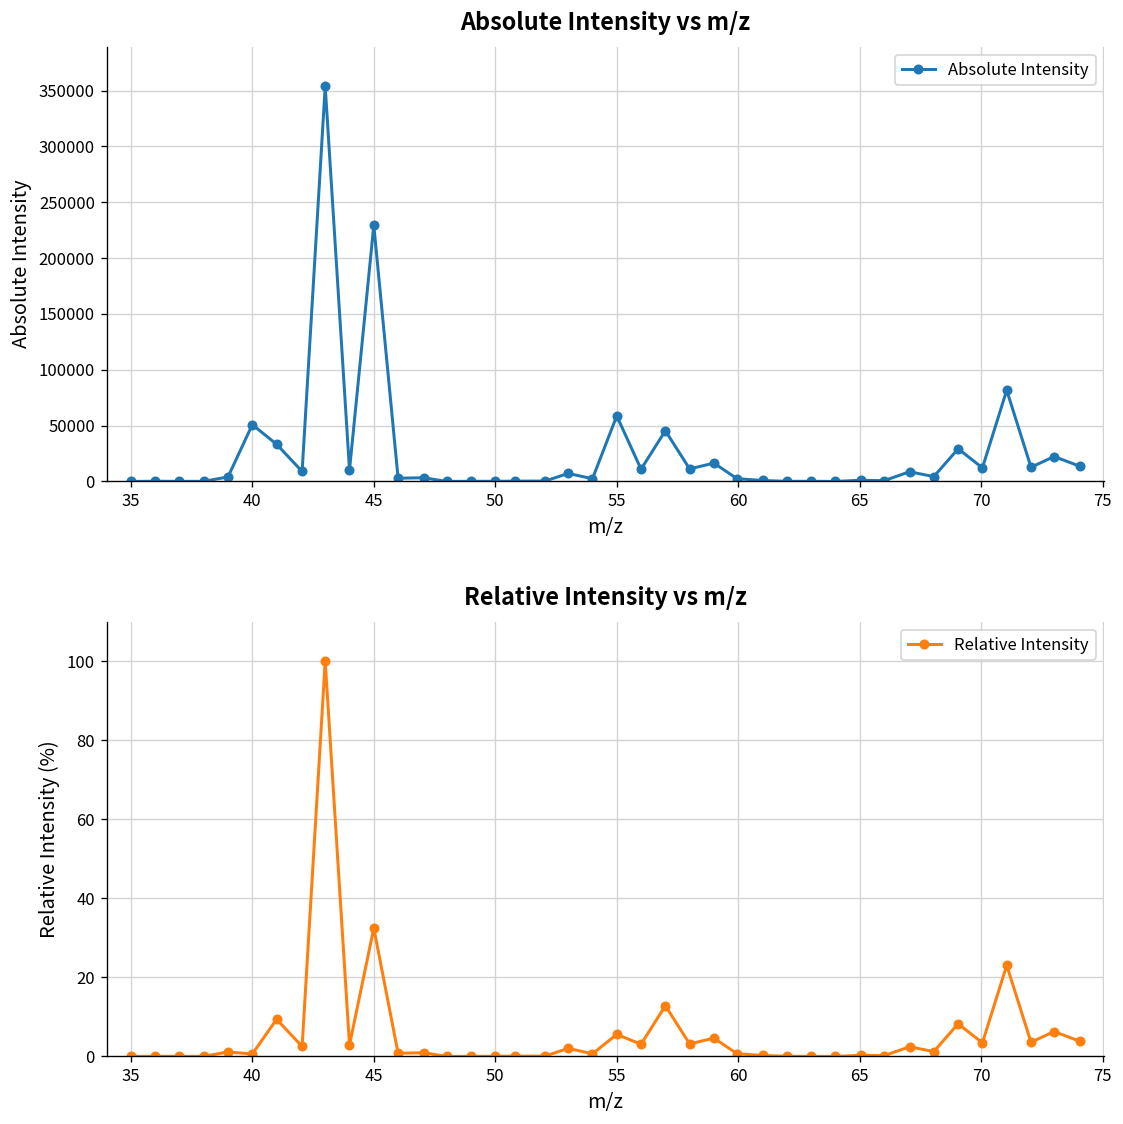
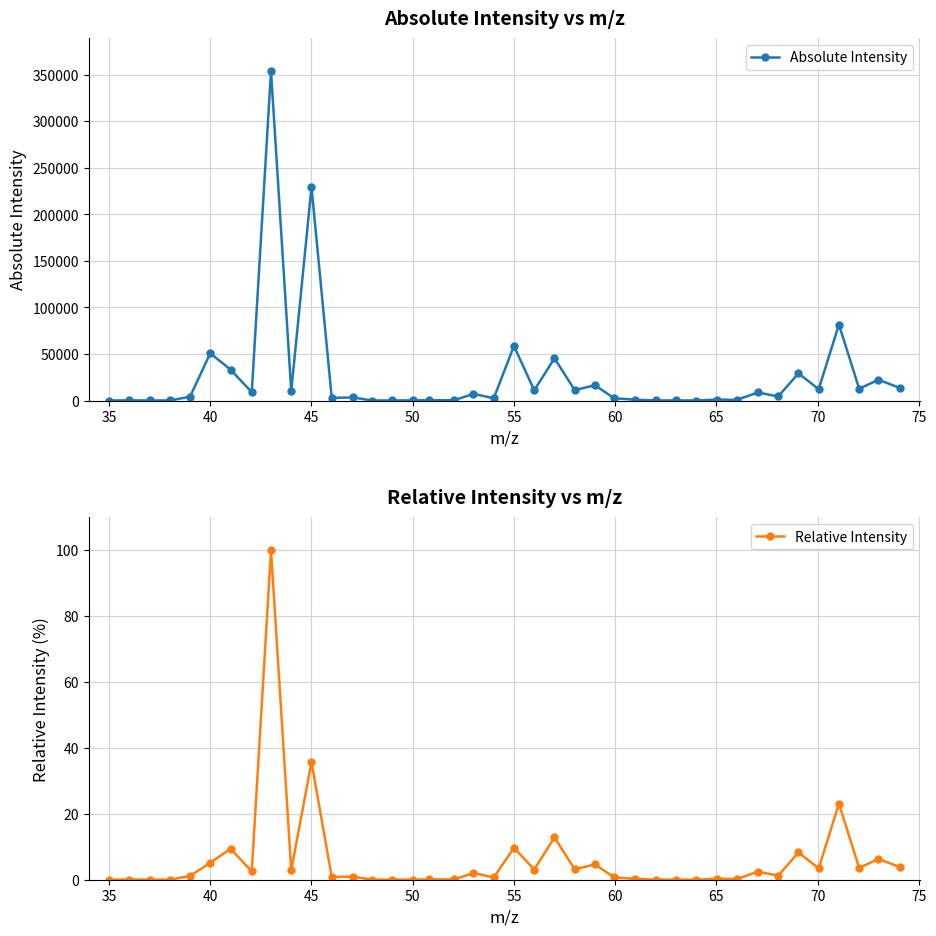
Relative Intensity vs m/z, 40: 1 -> 5
Relative Intensity vs m/z, 45: 32 -> 36
Relative Intensity vs m/z, 55: 6 -> 10
